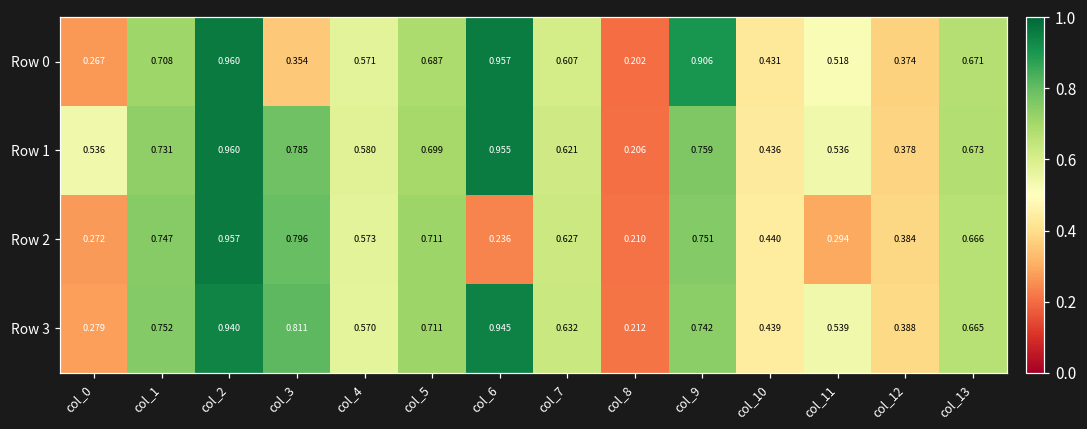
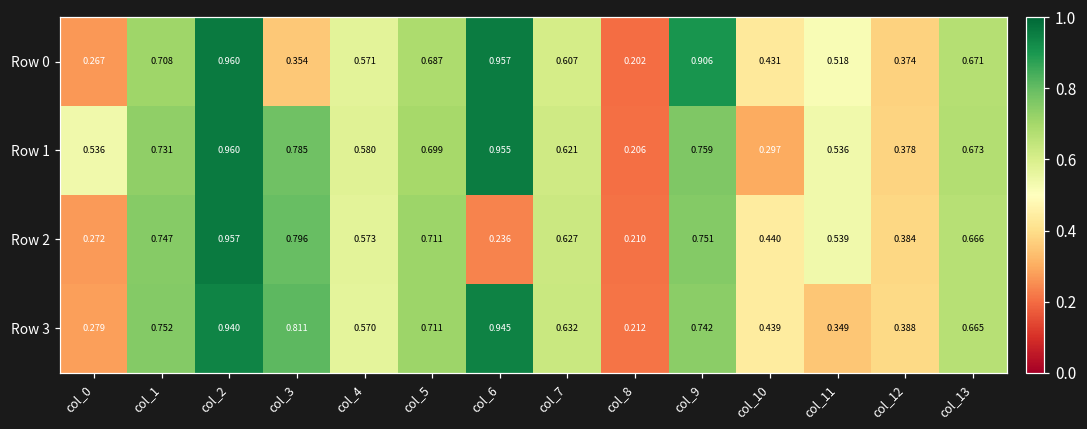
Row 1, col_10: 0.436 -> 0.297
Row 2, col_11: 0.294 -> 0.539
Row 3, col_11: 0.539 -> 0.349
